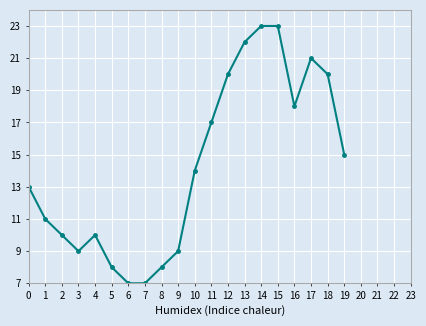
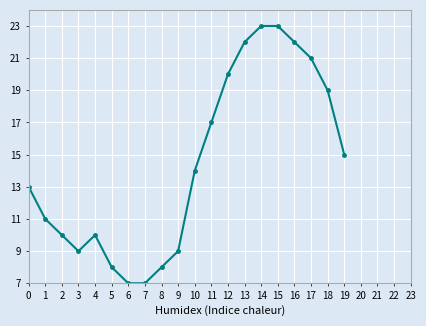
16: 18 -> 22
18: 20 -> 19
